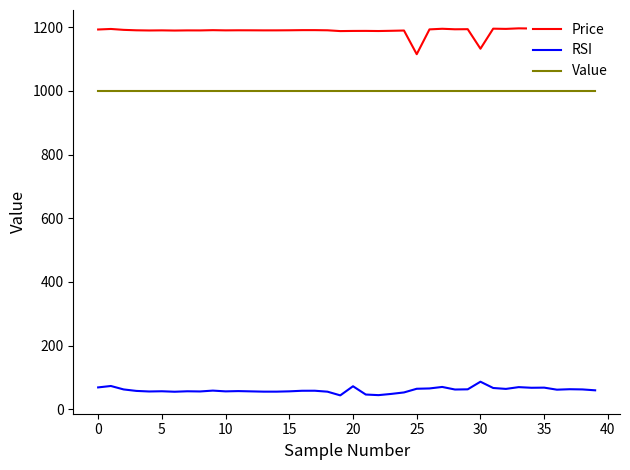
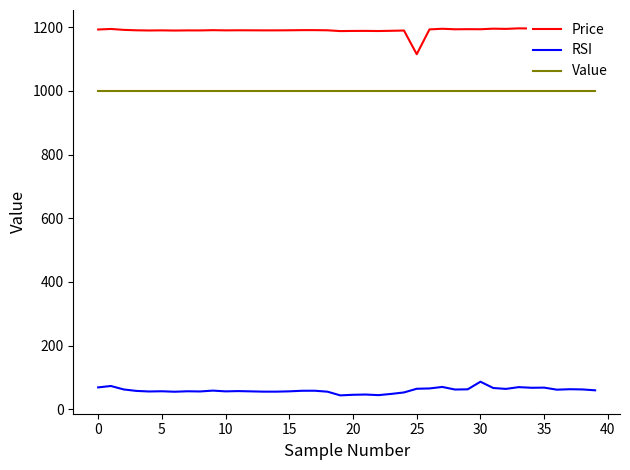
RSI, 20: 70 -> 50
Price, 30: 1130 -> 1190
